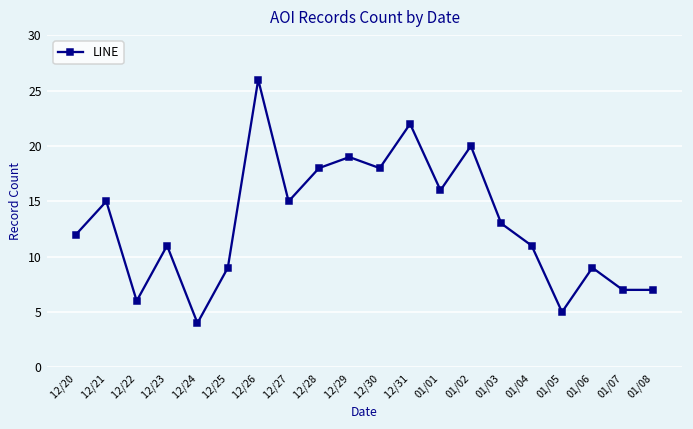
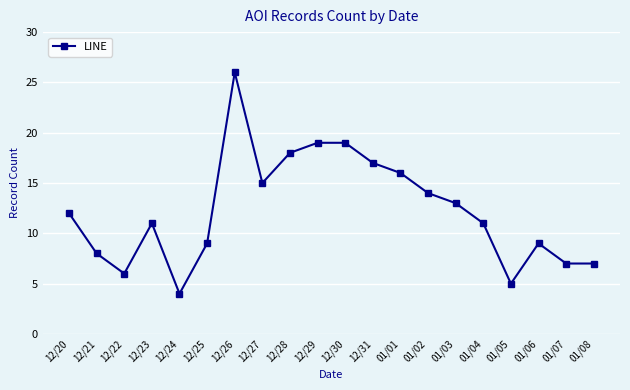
12/21: 15 -> 8
12/30: 18 -> 19
12/31: 22 -> 17
01/02: 20 -> 14
